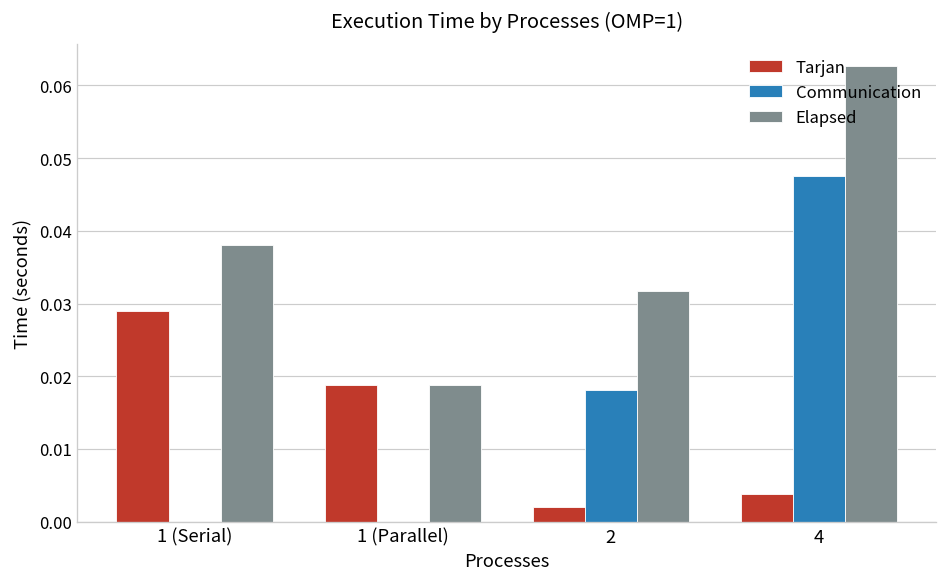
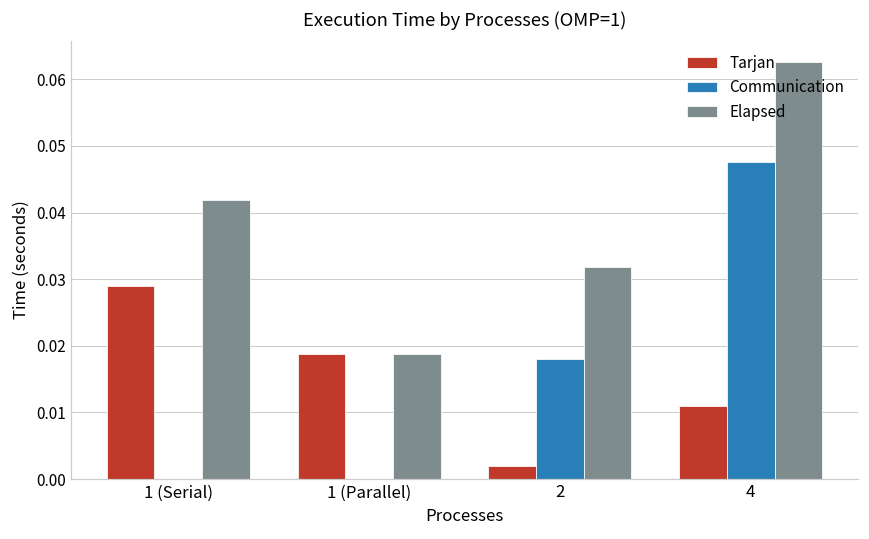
Elapsed, 1 (Serial): 0.038 -> 0.042
Tarjan, 4: 0.004 -> 0.011
